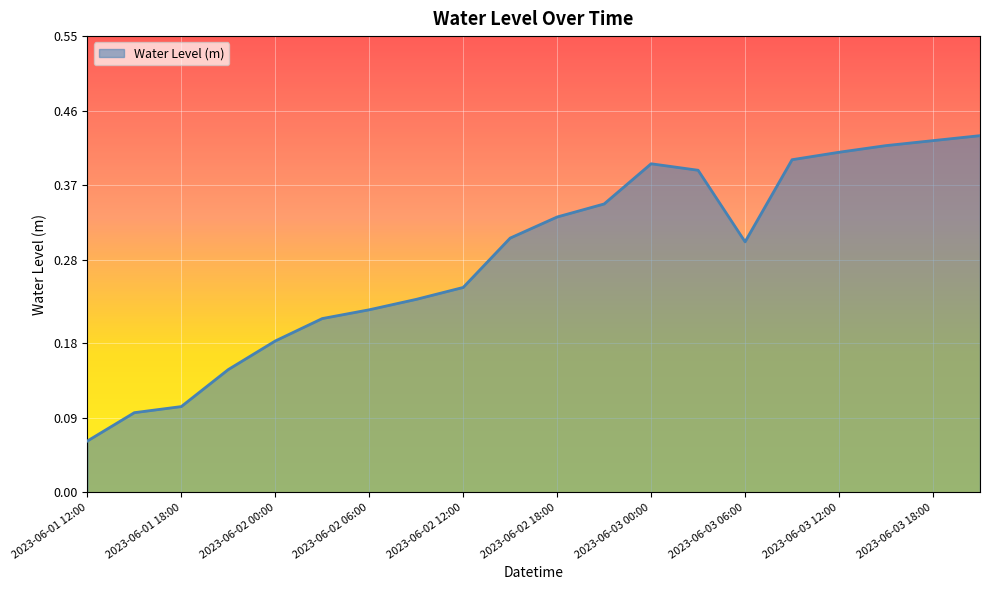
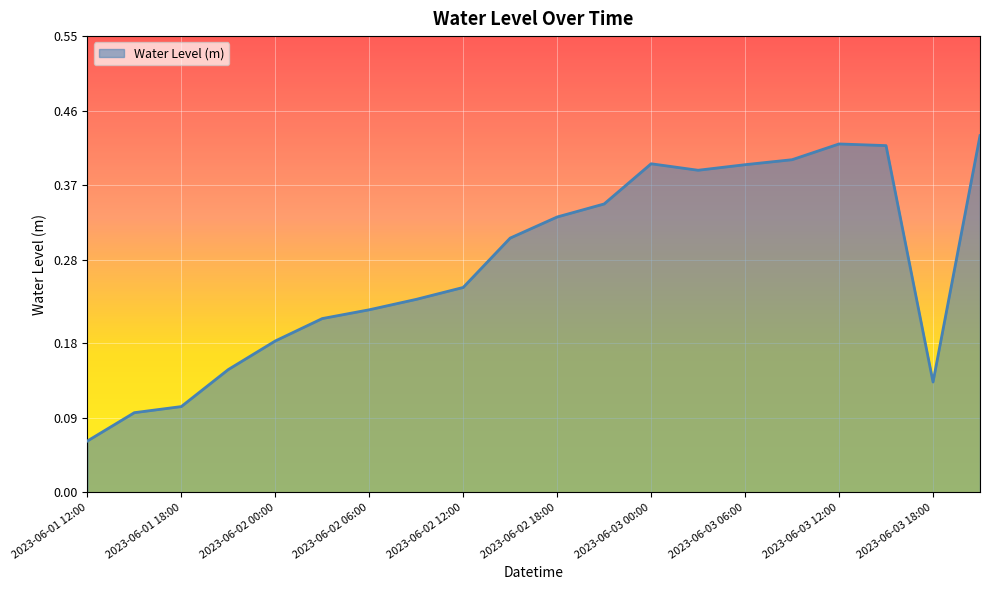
2023-06-03 06:00: 0.30 -> 0.40
2023-06-03 12:00: 0.41 -> 0.42
2023-06-03 18:00: 0.42 -> 0.13
